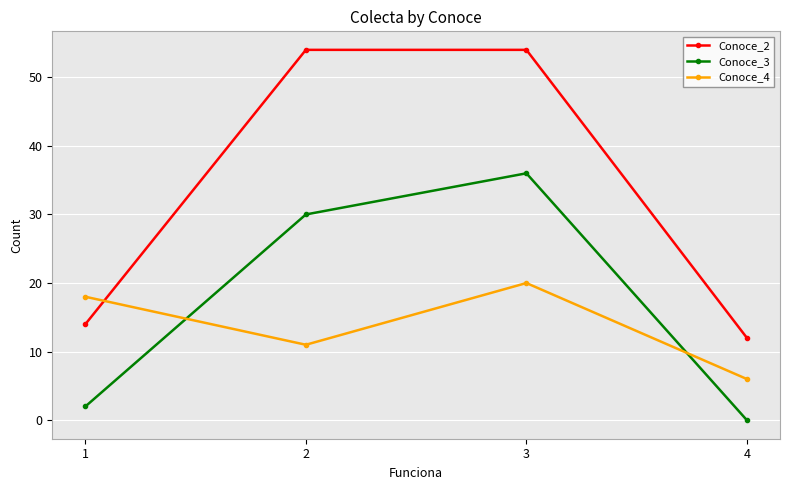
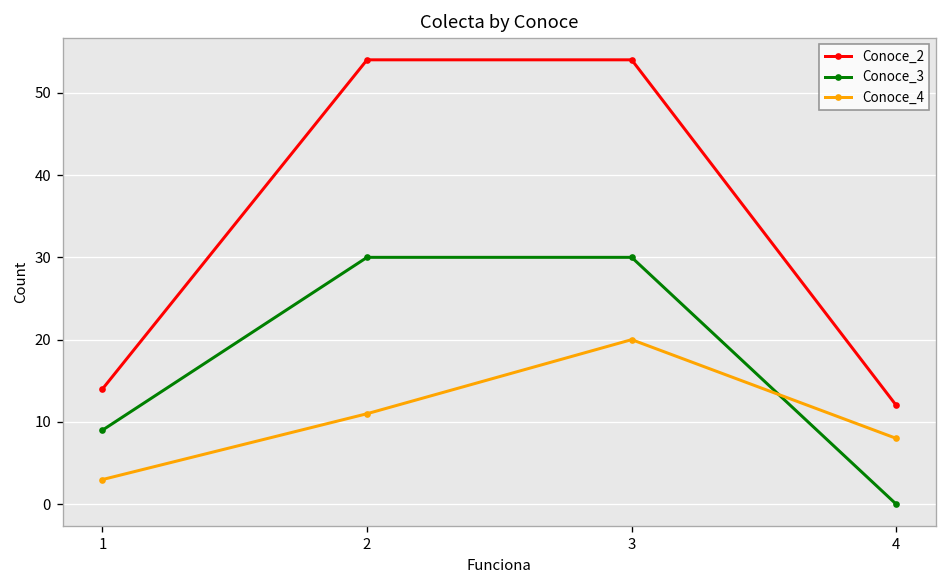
Conoce_3, 1: 2 -> 9
Conoce_4, 1: 18 -> 3
Conoce_3, 3: 36 -> 30
Conoce_4, 4: 6 -> 8
